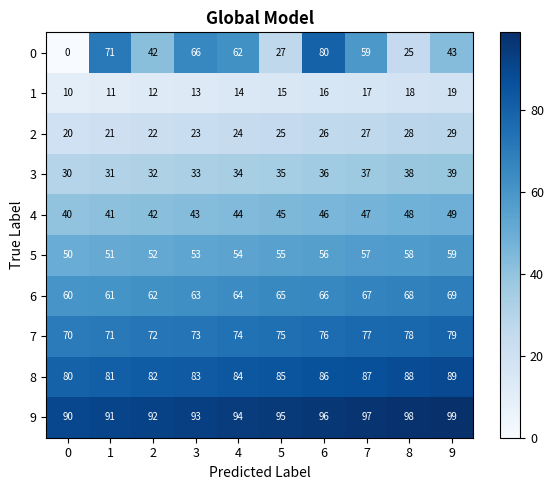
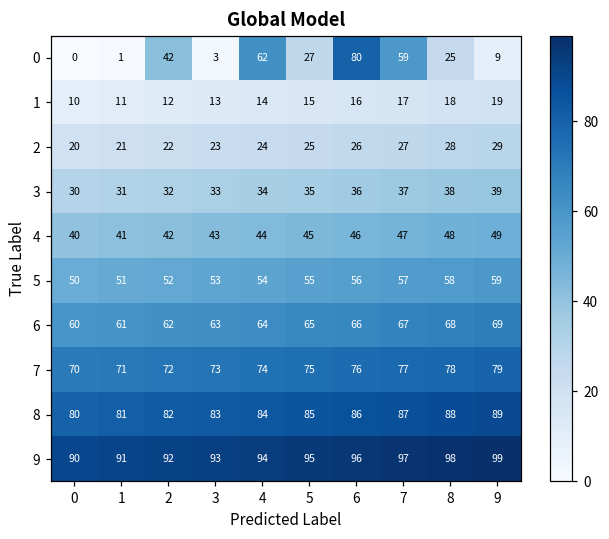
0, 1: 71 -> 1
0, 3: 66 -> 3
0, 9: 43 -> 9
